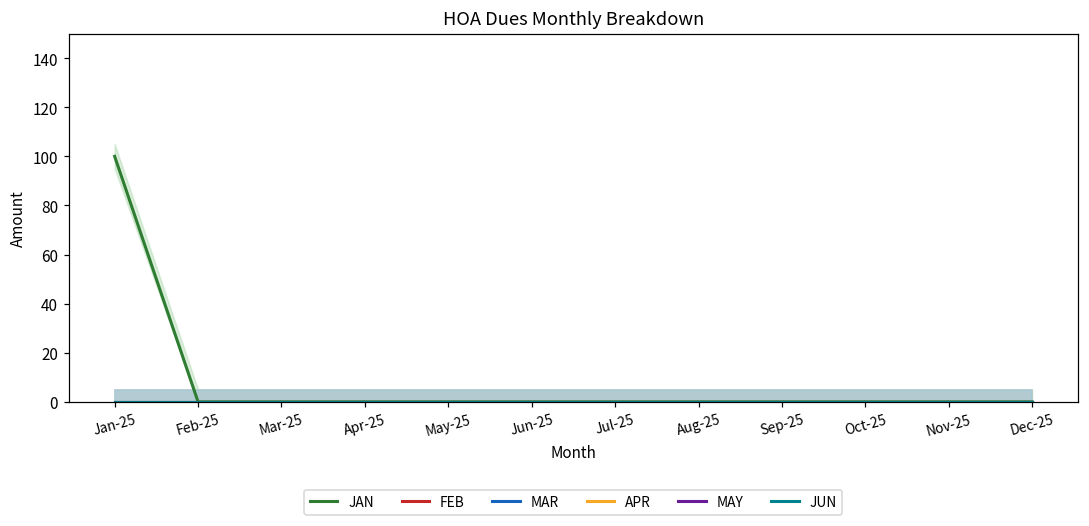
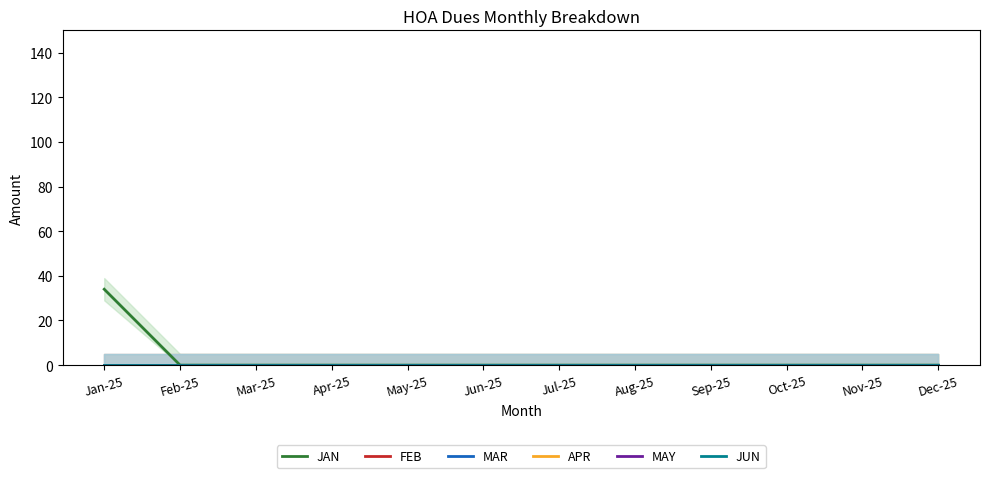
JAN, Jan-25: 100 -> 34
